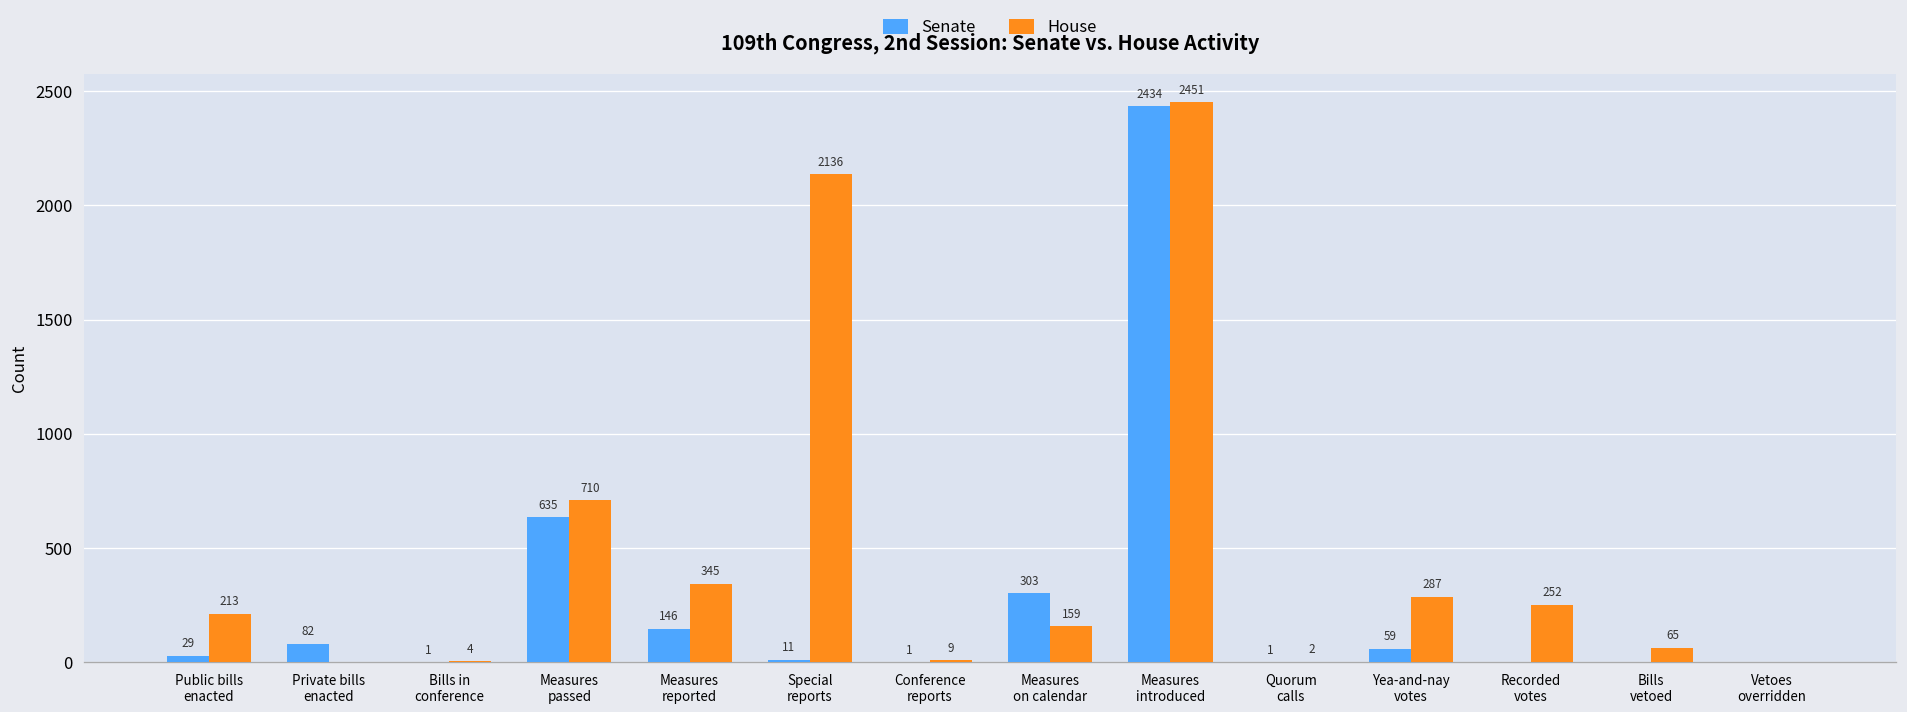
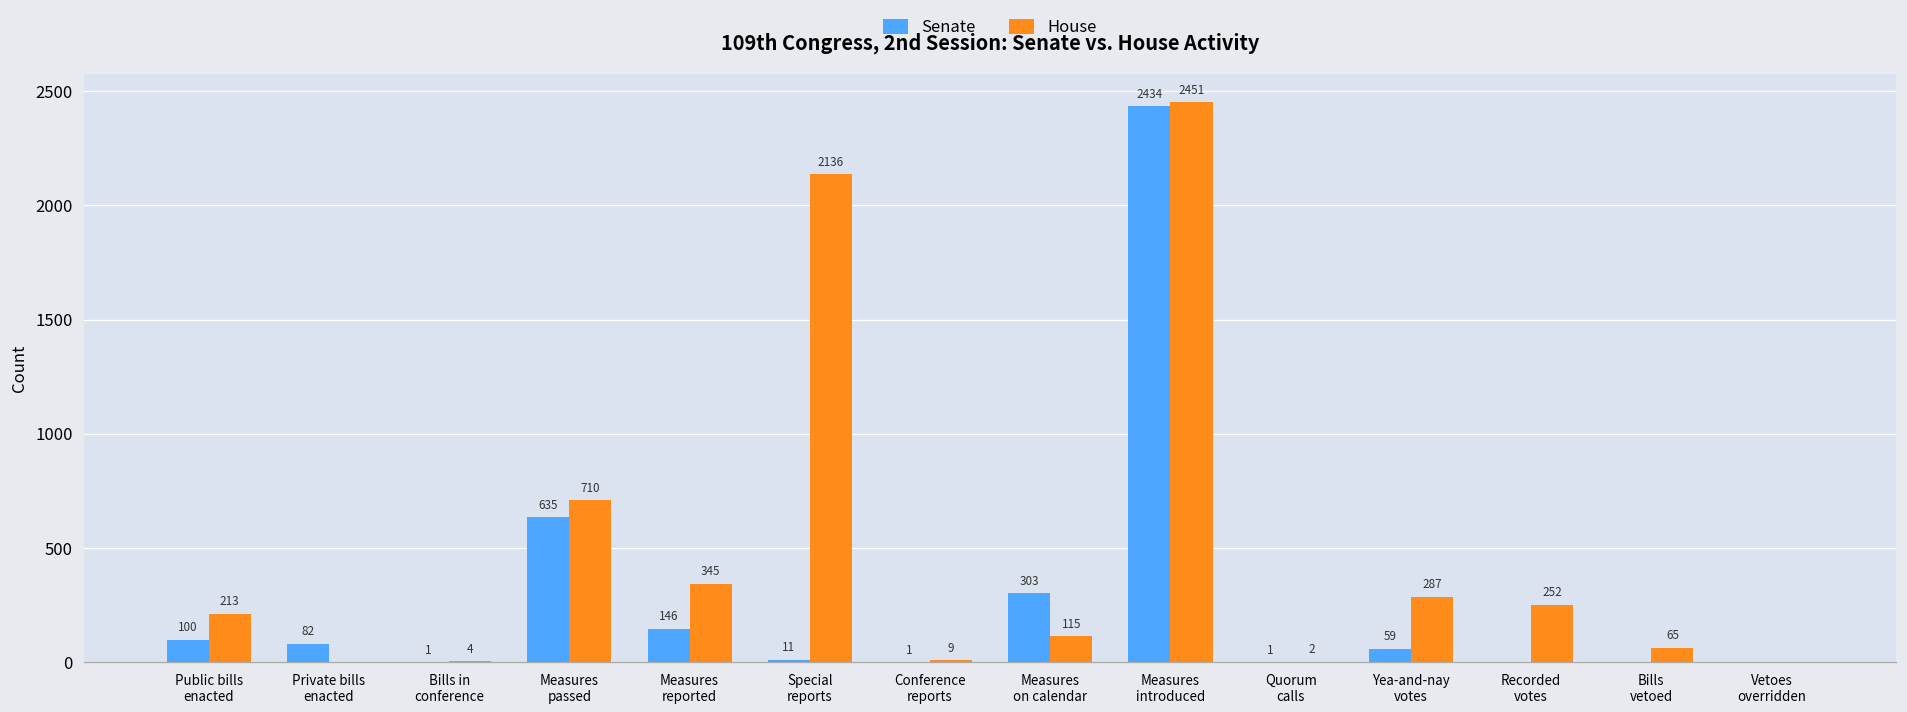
Senate, Public bills enacted: 29 -> 100
House, Measures on calendar: 159 -> 115
